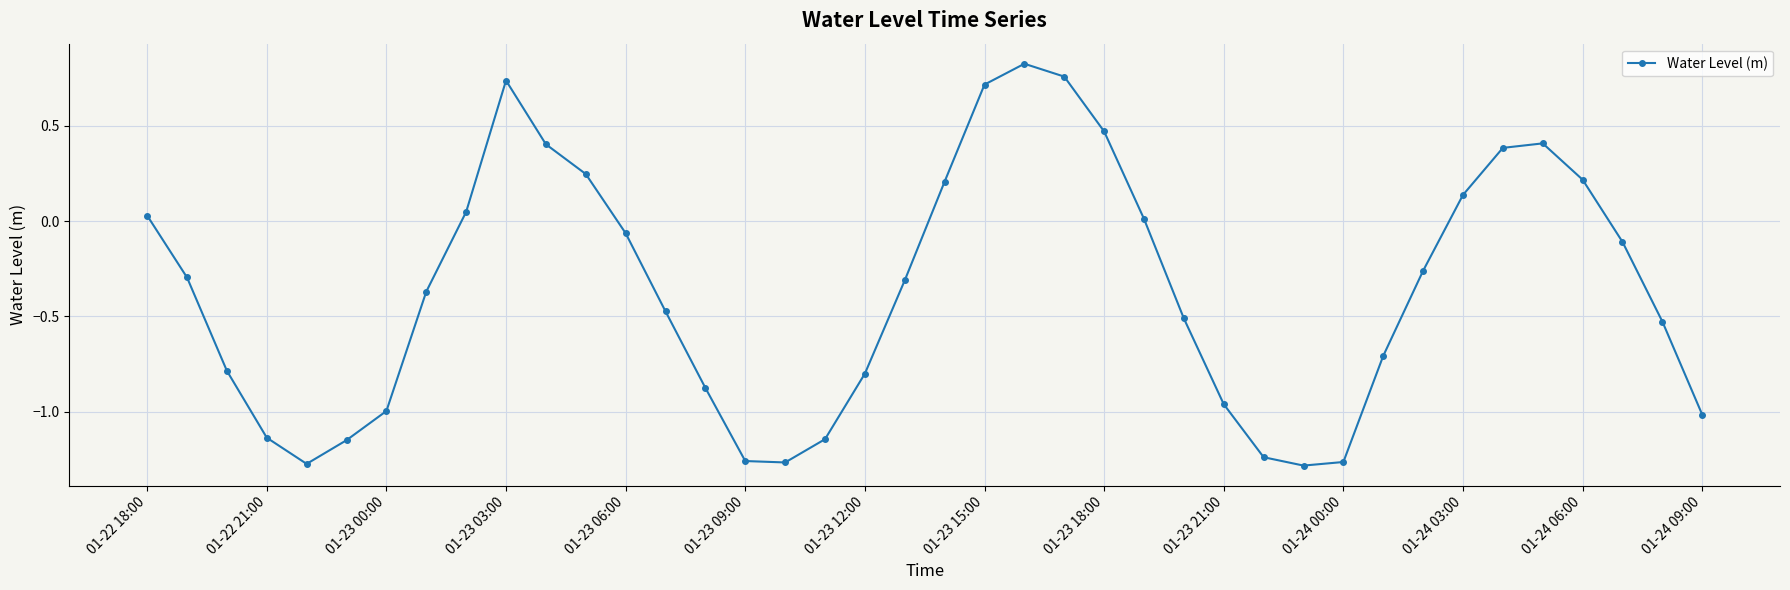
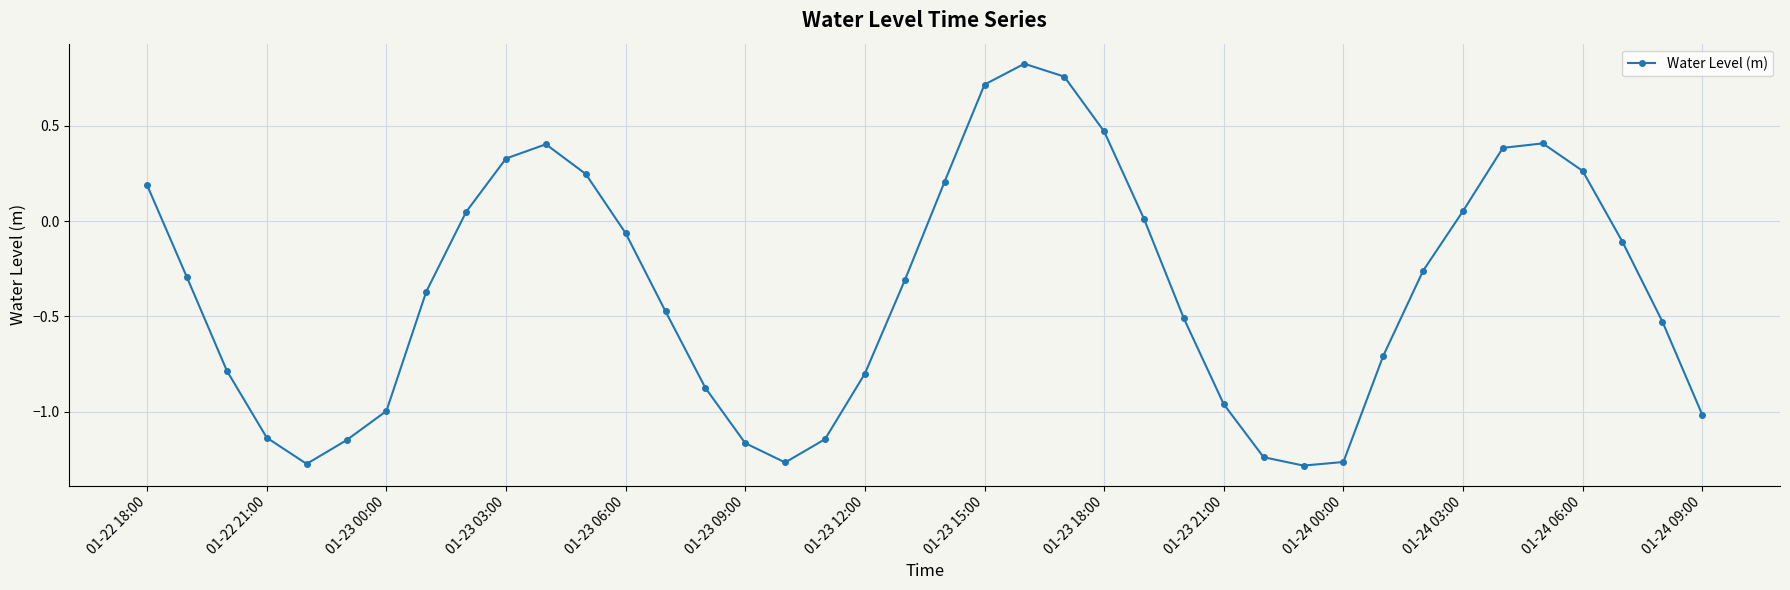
01-22 18:00: 0.03 -> 0.19
01-23 03:00: 0.74 -> 0.33
01-23 09:00: -1.26 -> -1.16
01-24 03:00: 0.14 -> 0.05
01-24 06:00: 0.22 -> 0.26
